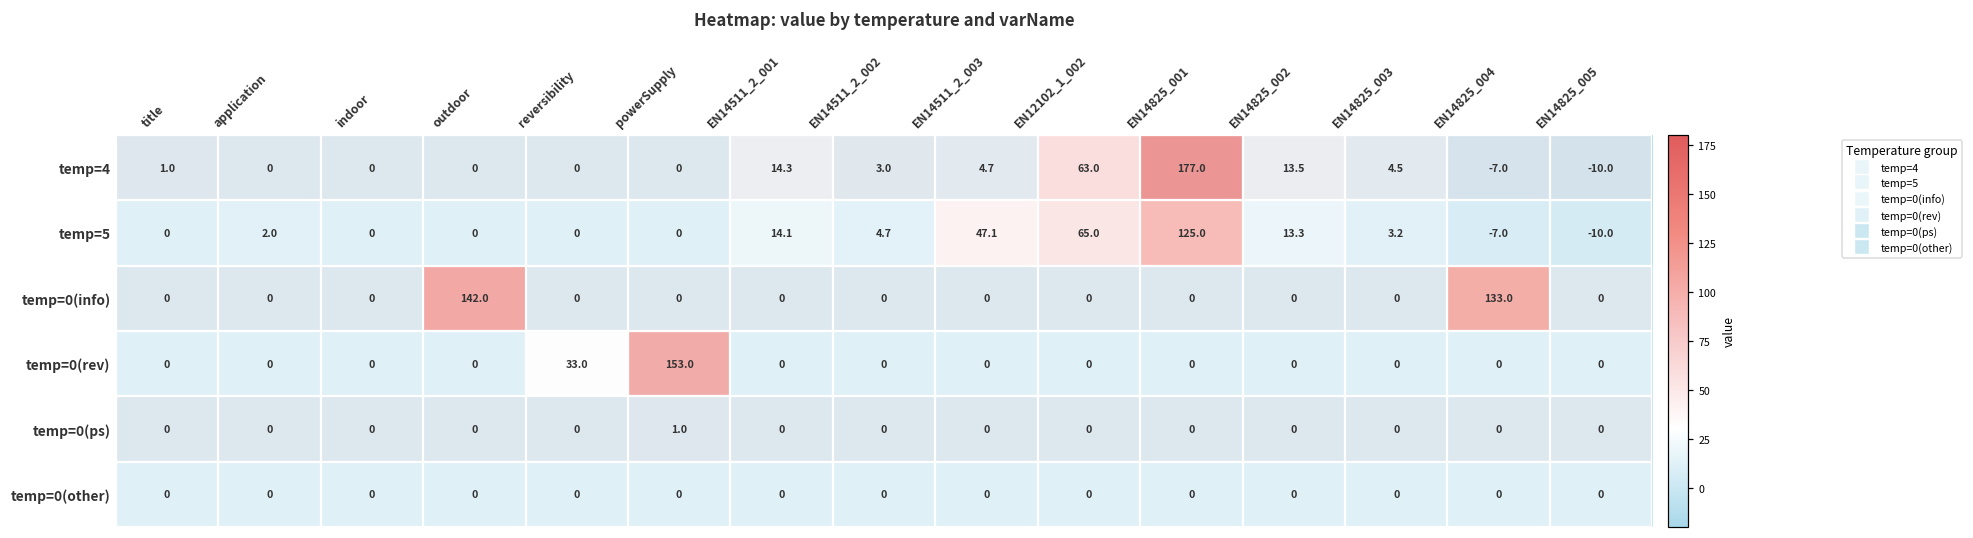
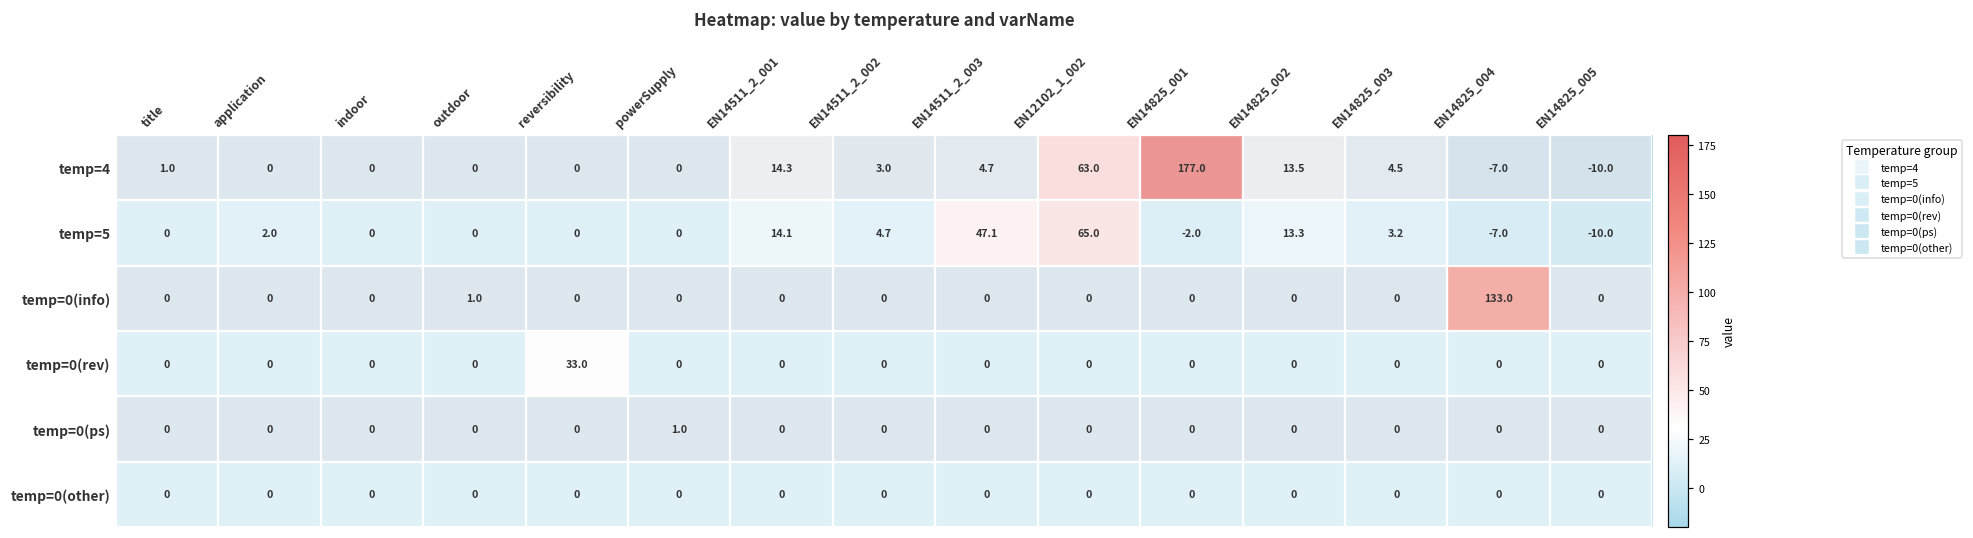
temp=5, EN14825_001: 125.0 -> -2.0
temp=0(info), outdoor: 142.0 -> 1.0
temp=0(rev), powerSupply: 153.0 -> 0
